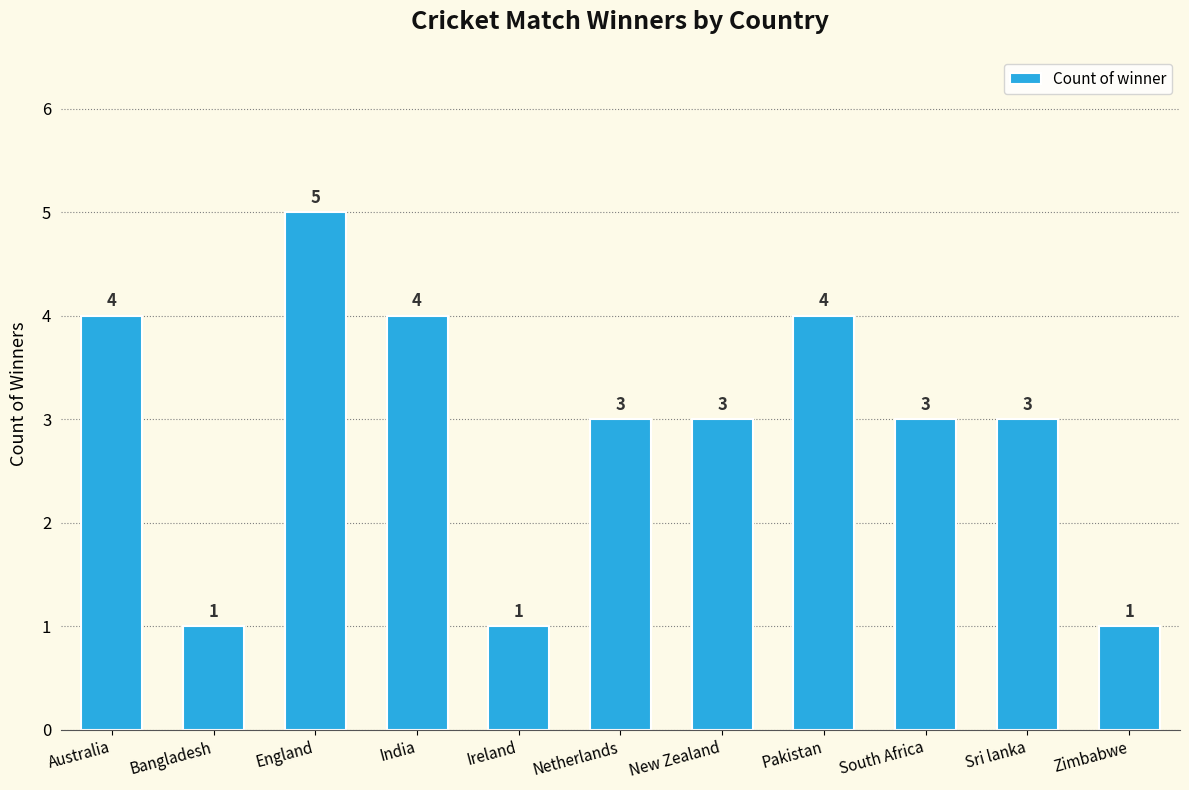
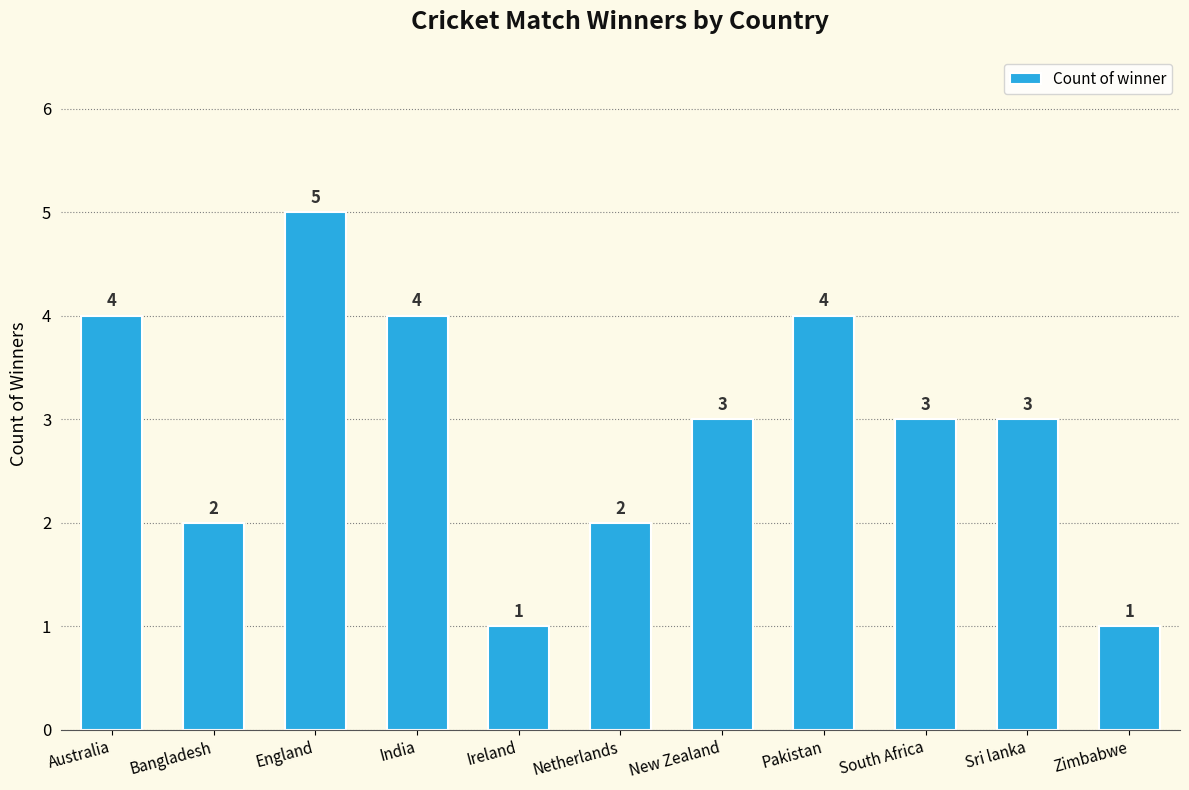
Bangladesh: 1 -> 2
Netherlands: 3 -> 2
